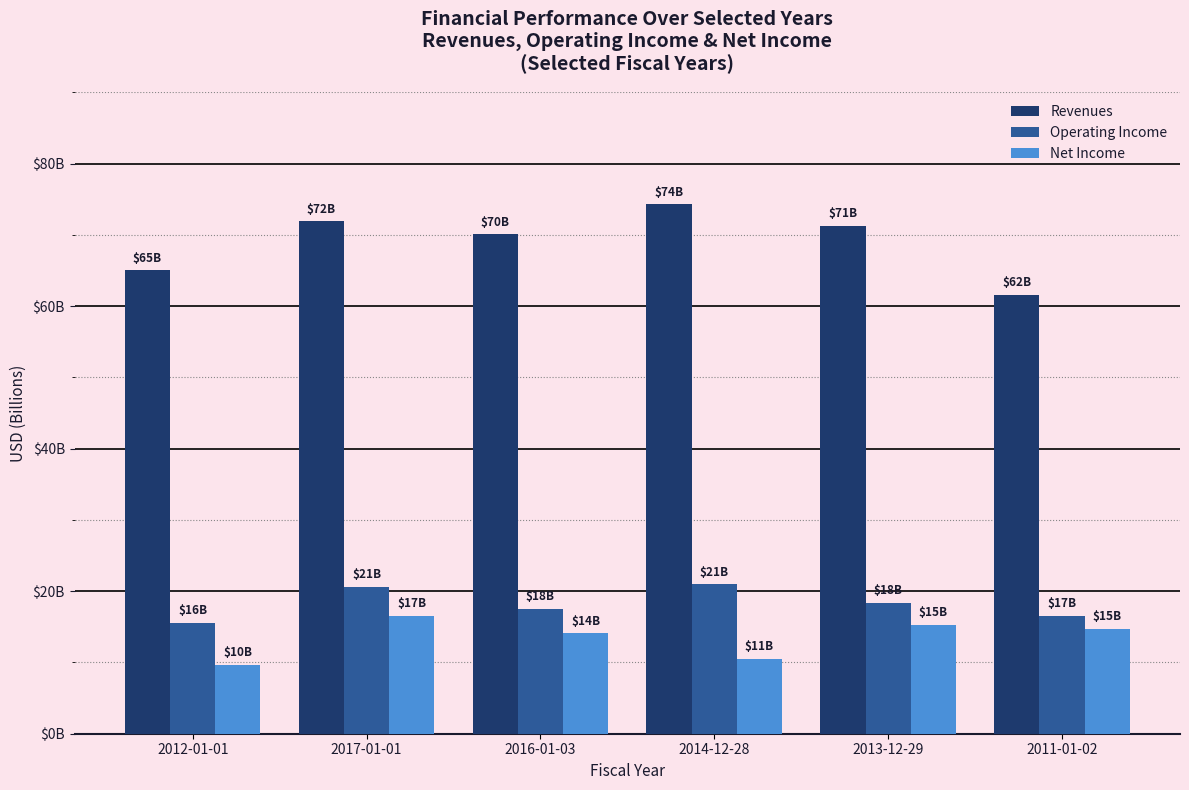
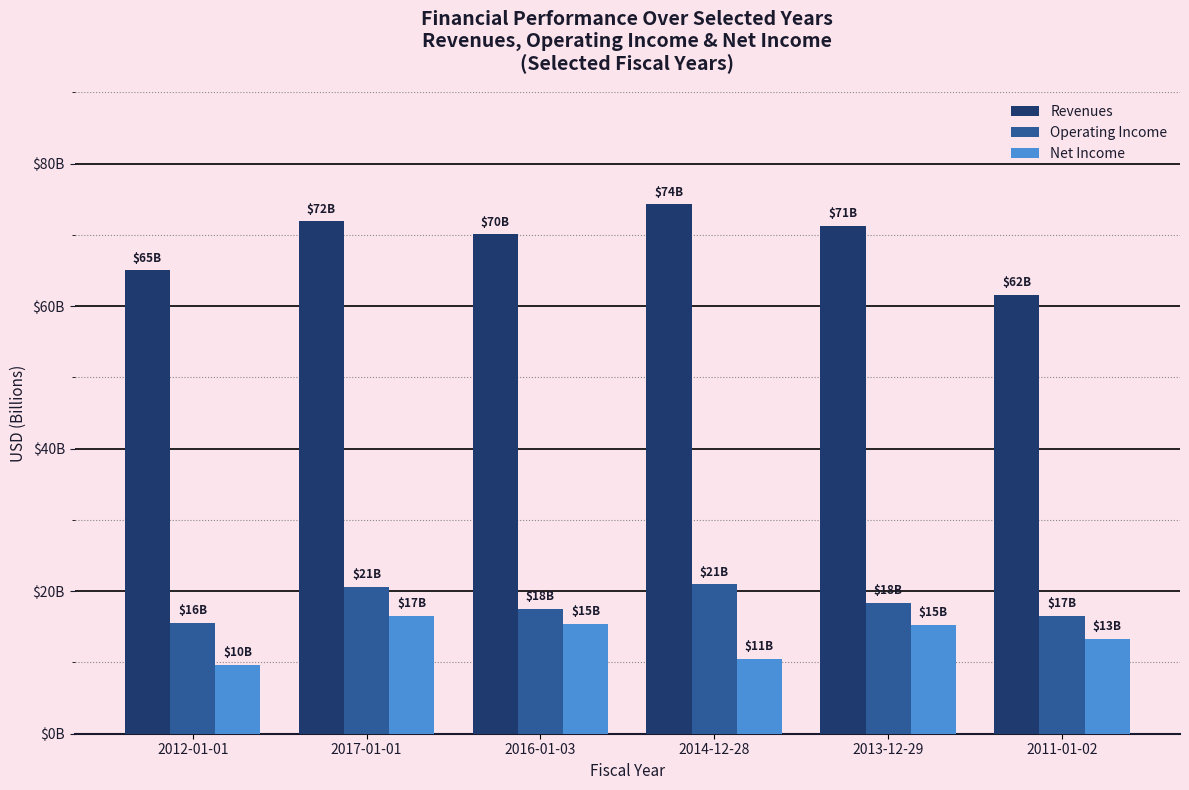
Net Income, 2016-01-03: $14B -> $15B
Net Income, 2011-01-02: $15B -> $13B
